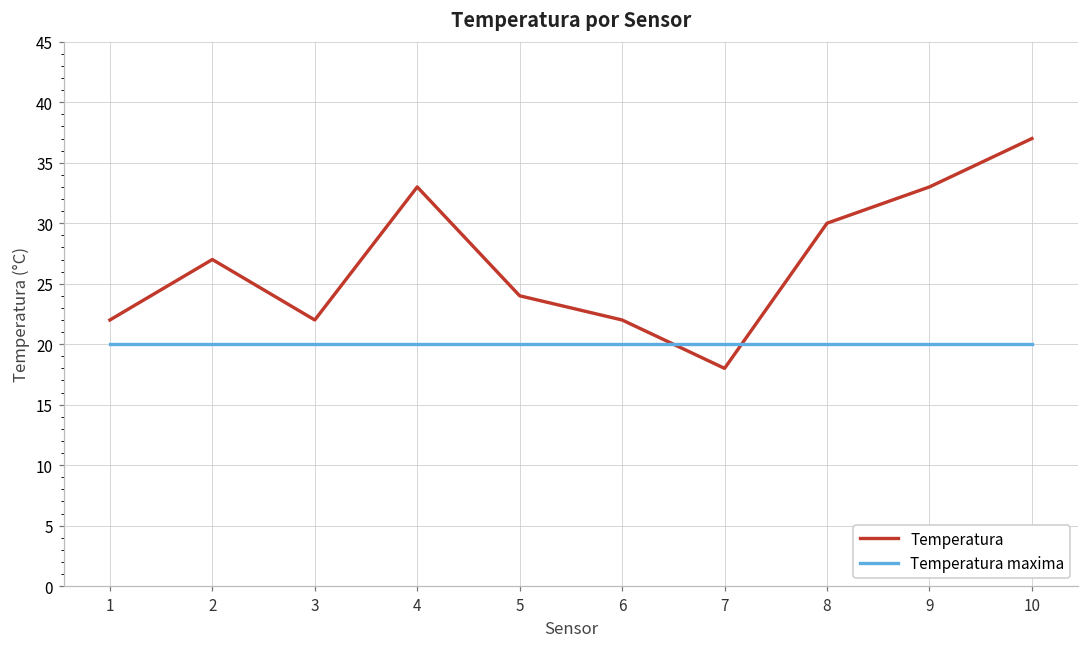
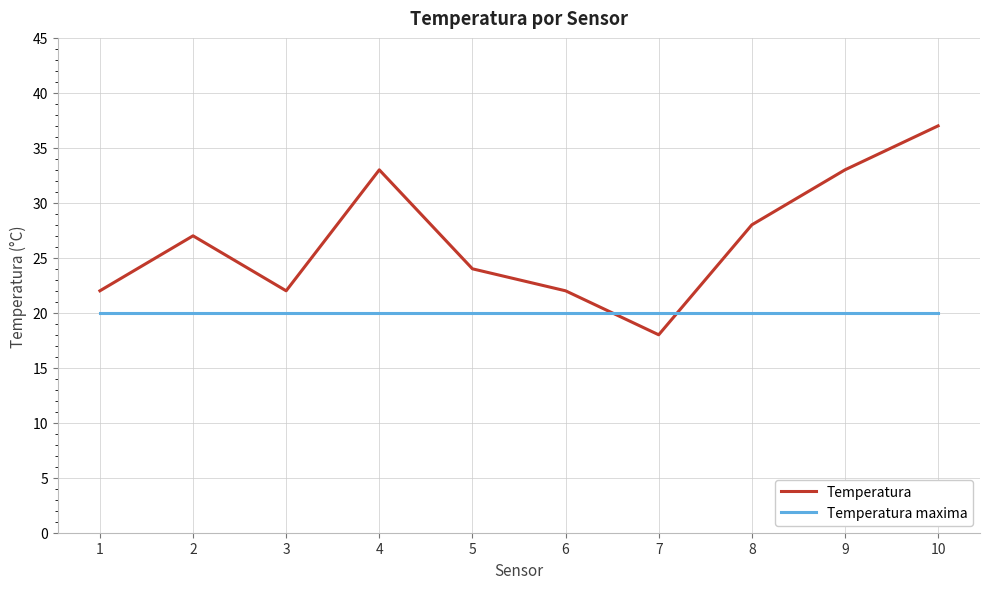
Temperatura, 8: 30 -> 28
